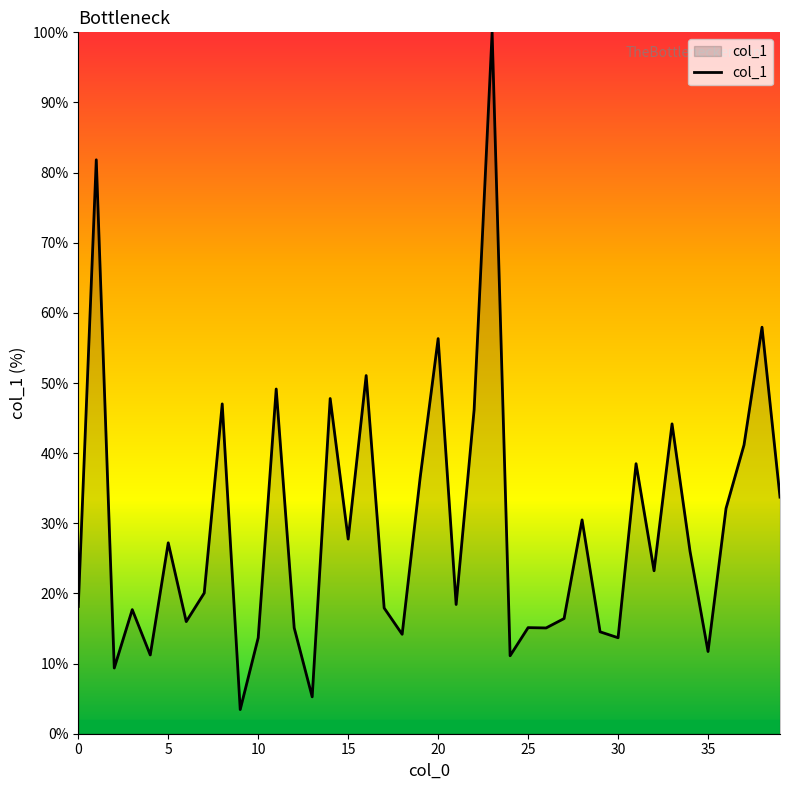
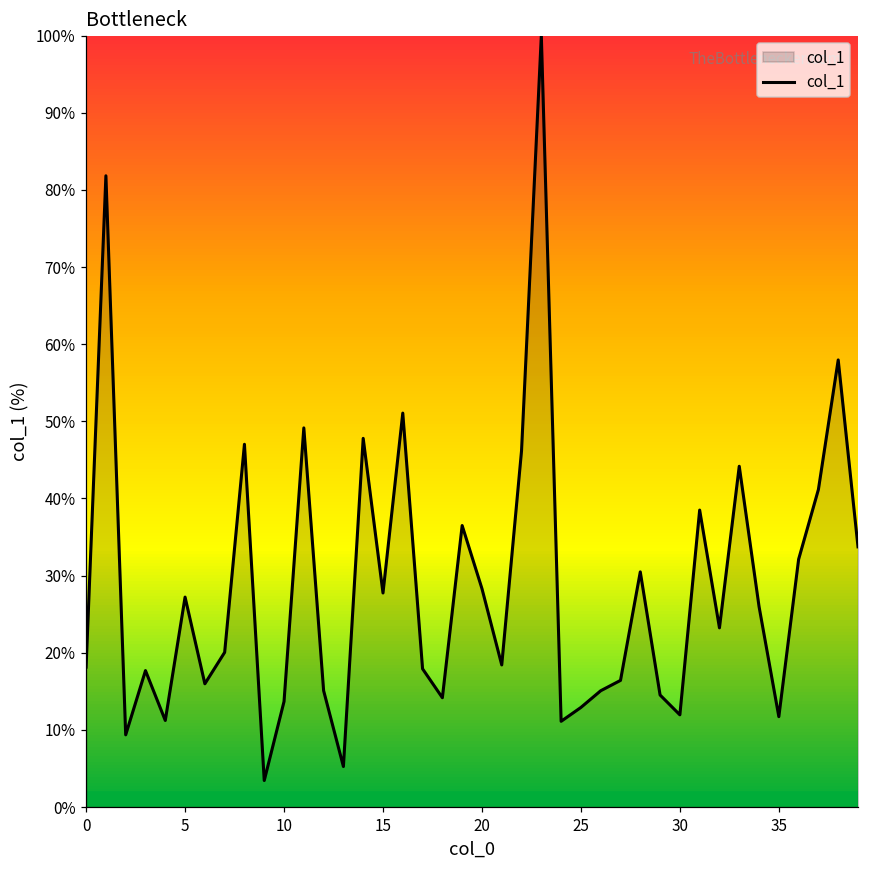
20: 56% -> 28%
25: 15% -> 13%
30: 14% -> 12%
